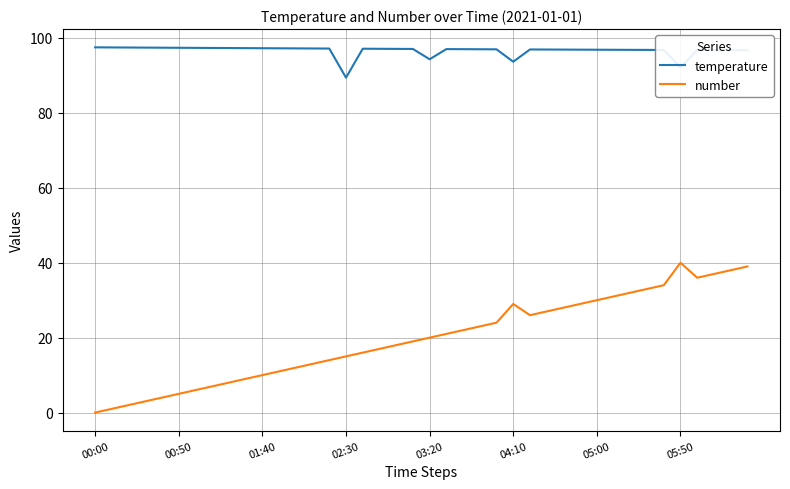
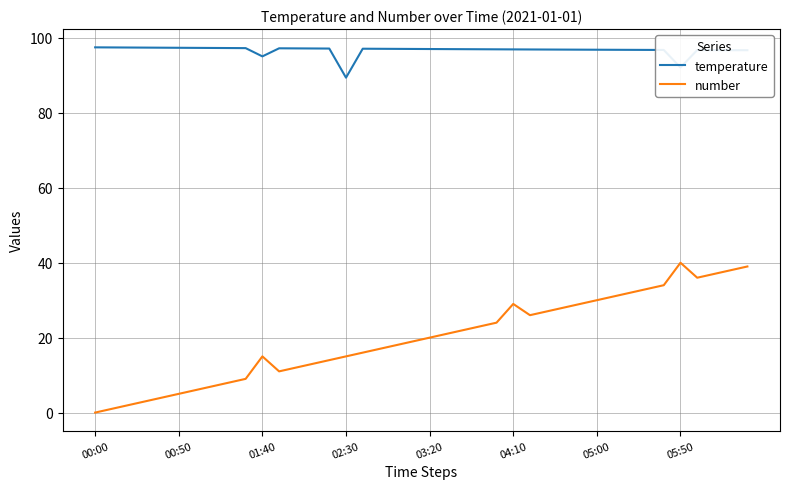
temperature, 01:40: 97 -> 95
number, 01:40: 10 -> 15
temperature, 03:20: 94 -> 97
temperature, 04:10: 94 -> 97
